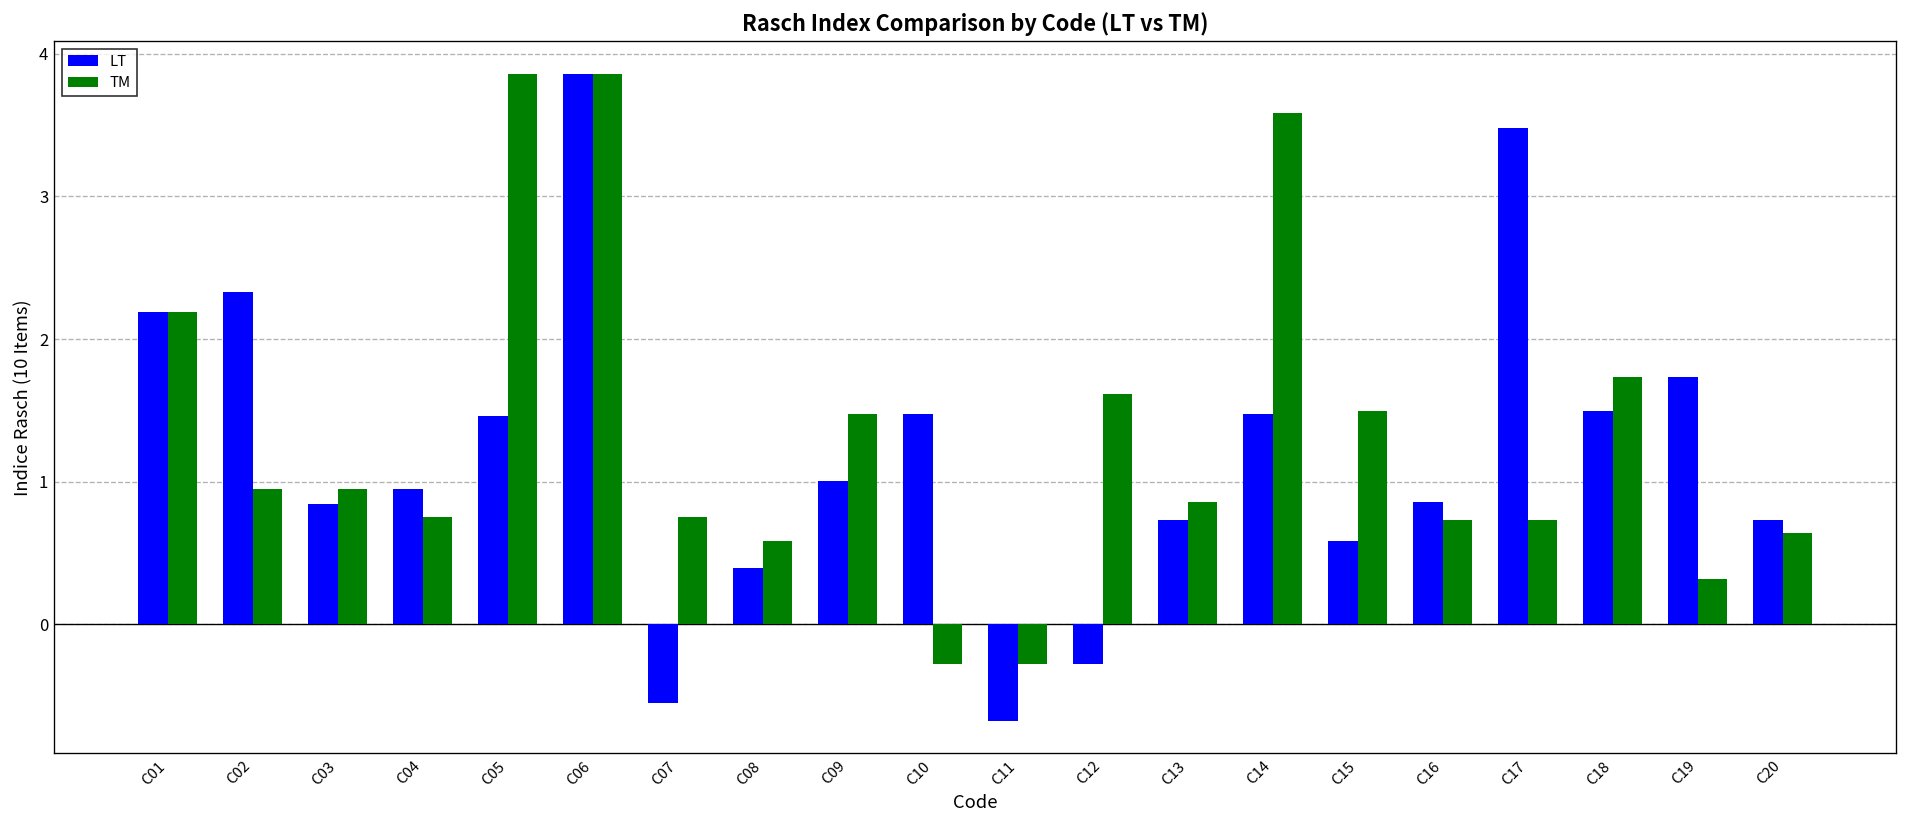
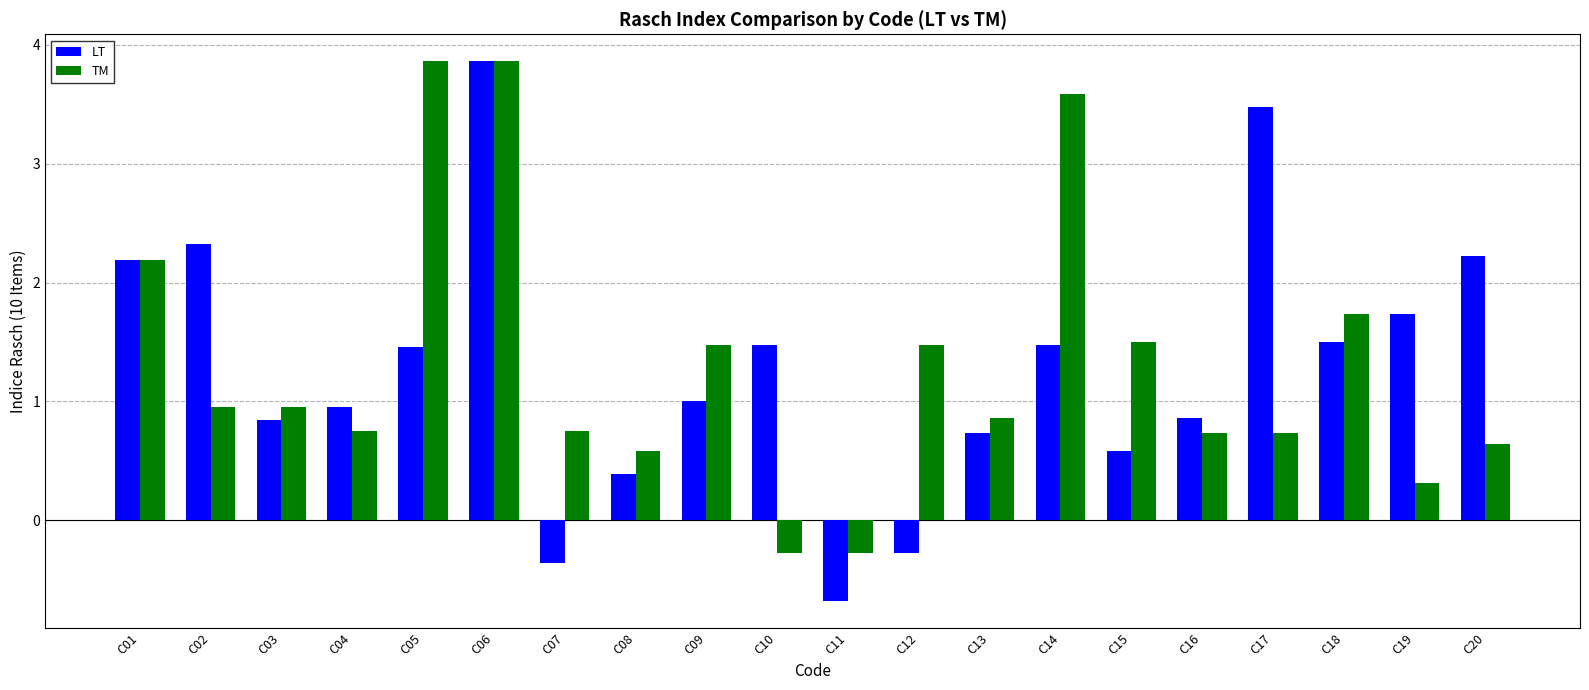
LT, C07: -0.55 -> -0.36
TM, C12: 1.62 -> 1.48
LT, C20: 0.73 -> 2.22
